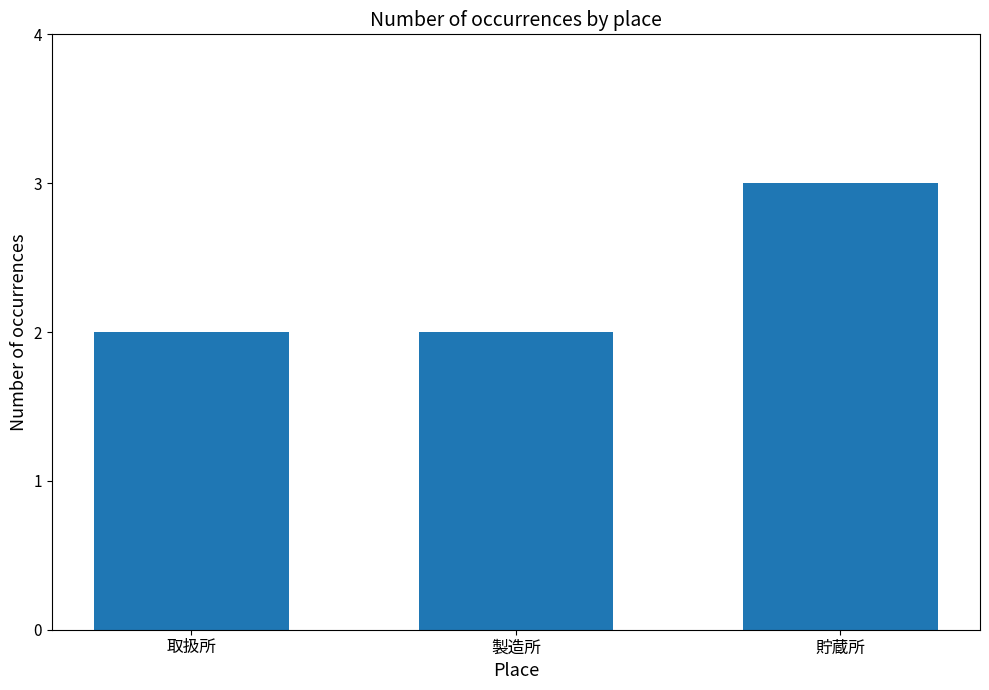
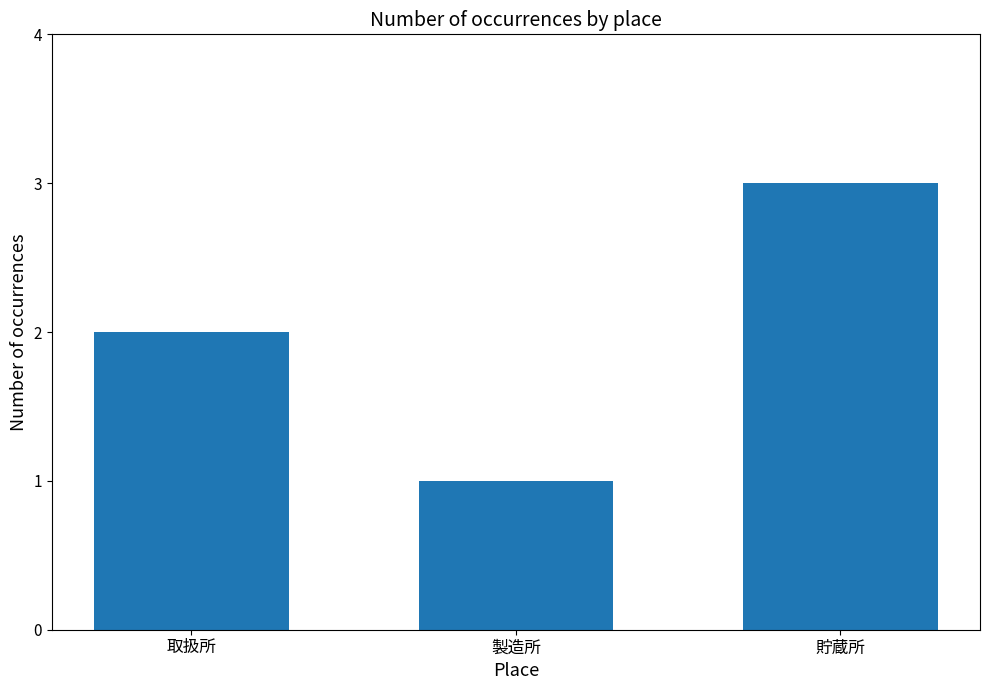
製造所: 2 -> 1
